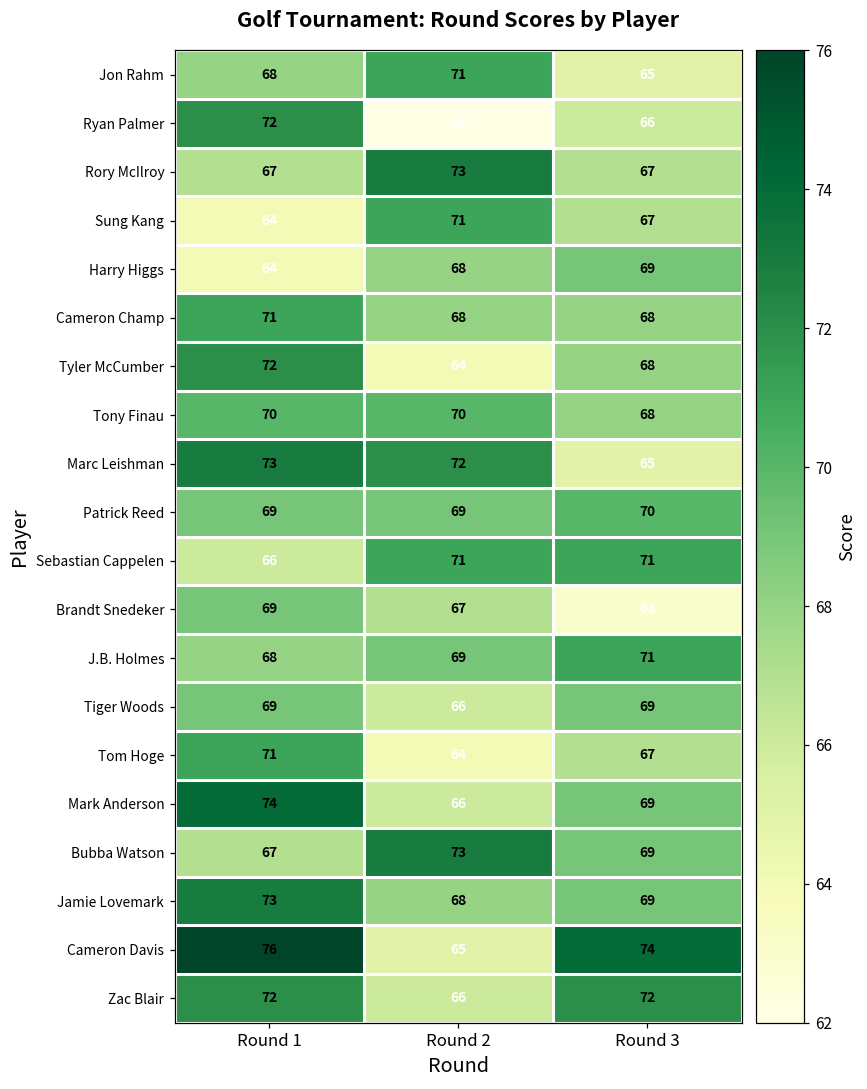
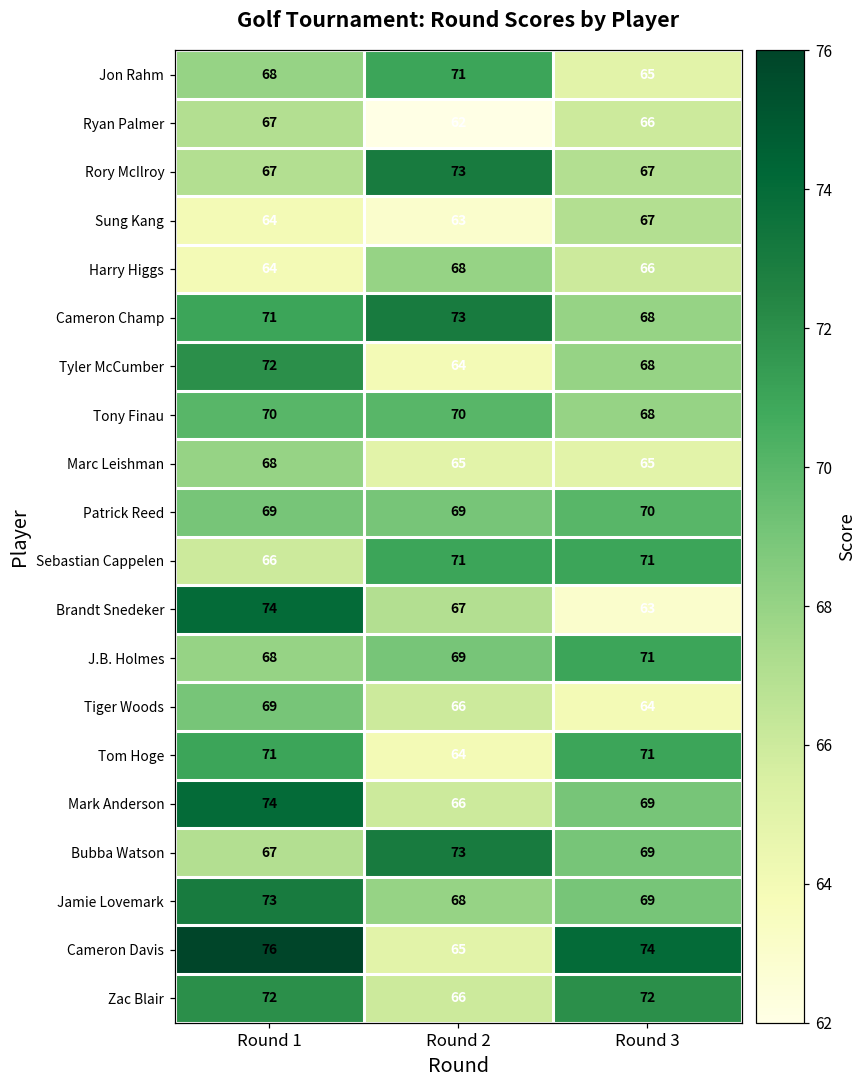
Ryan Palmer, Round 1: 72 -> 67
Sung Kang, Round 2: 71 -> 63
Harry Higgs, Round 3: 69 -> 66
Cameron Champ, Round 2: 68 -> 73
Marc Leishman, Round 1: 73 -> 68
Marc Leishman, Round 2: 72 -> 65
Brandt Snedeker, Round 1: 69 -> 74
Tiger Woods, Round 3: 69 -> 64
Tom Hoge, Round 3: 67 -> 71
